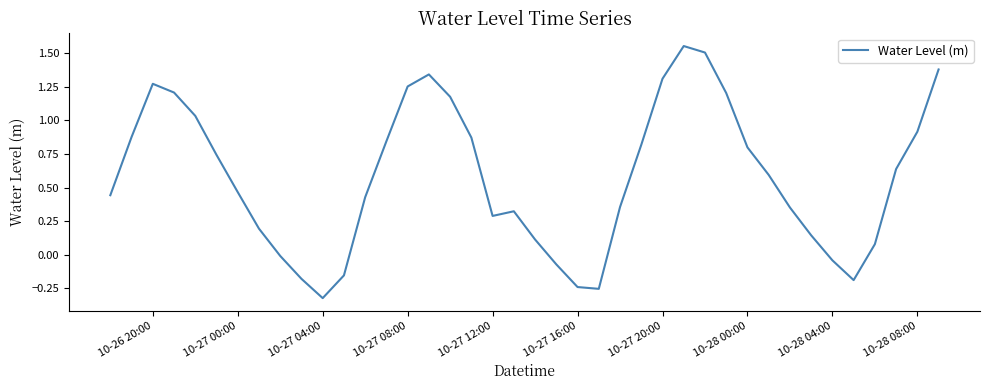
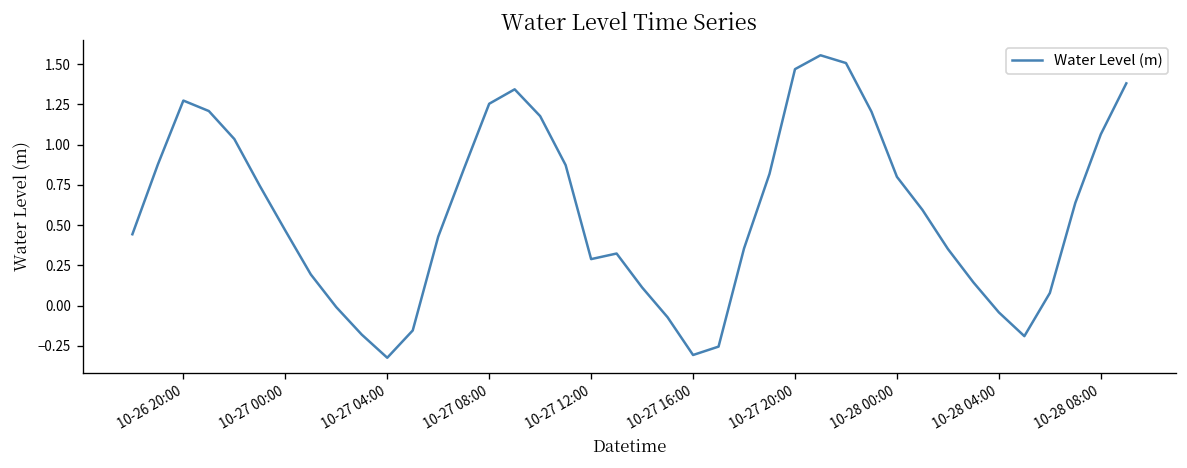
10-27 16:00: -0.24 -> -0.31
10-27 20:00: 1.31 -> 1.47
10-28 08:00: 0.92 -> 1.06
